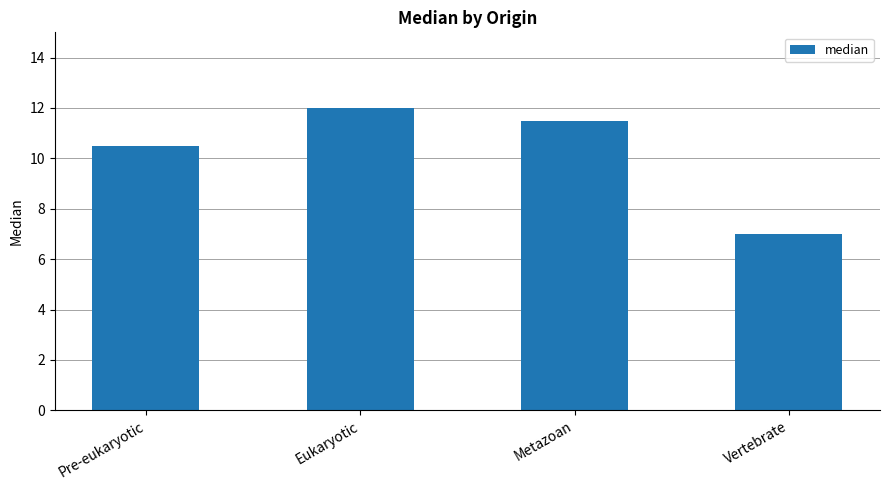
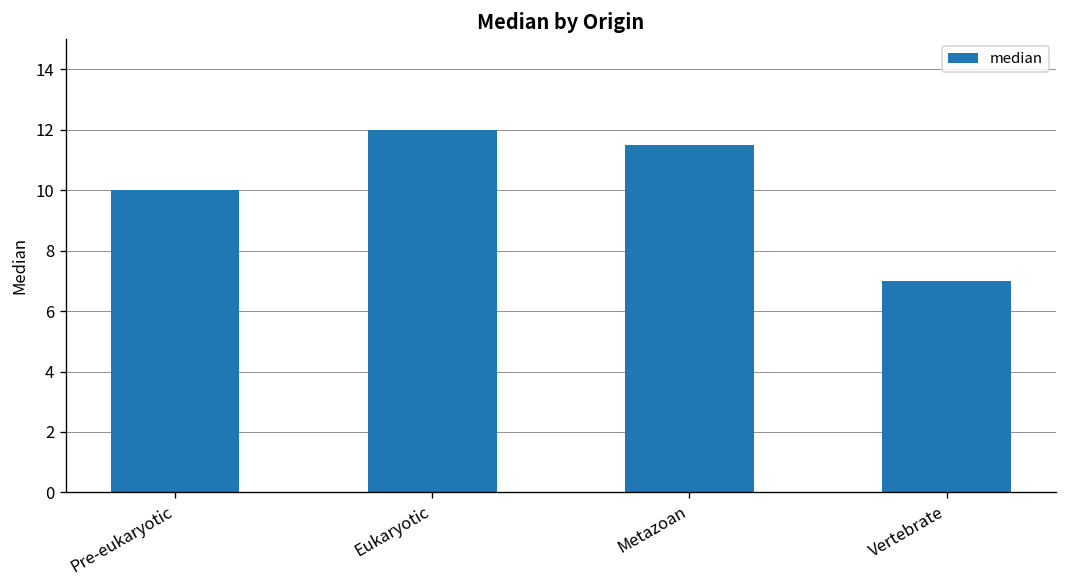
Pre-eukaryotic: 10.5 -> 10.0
